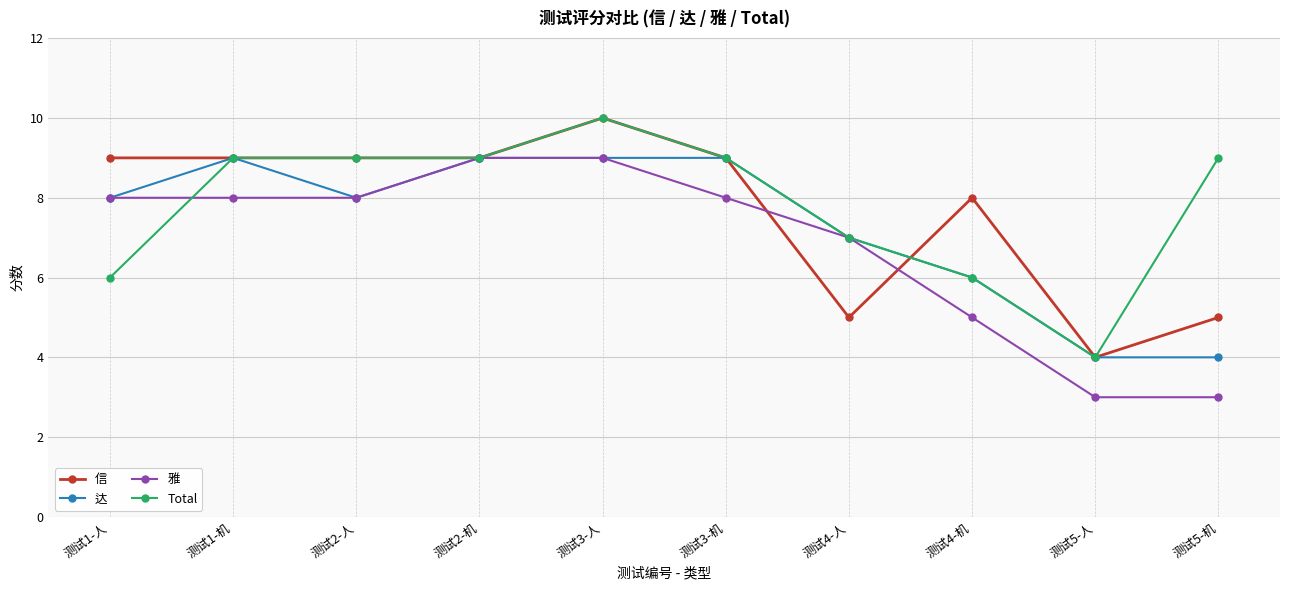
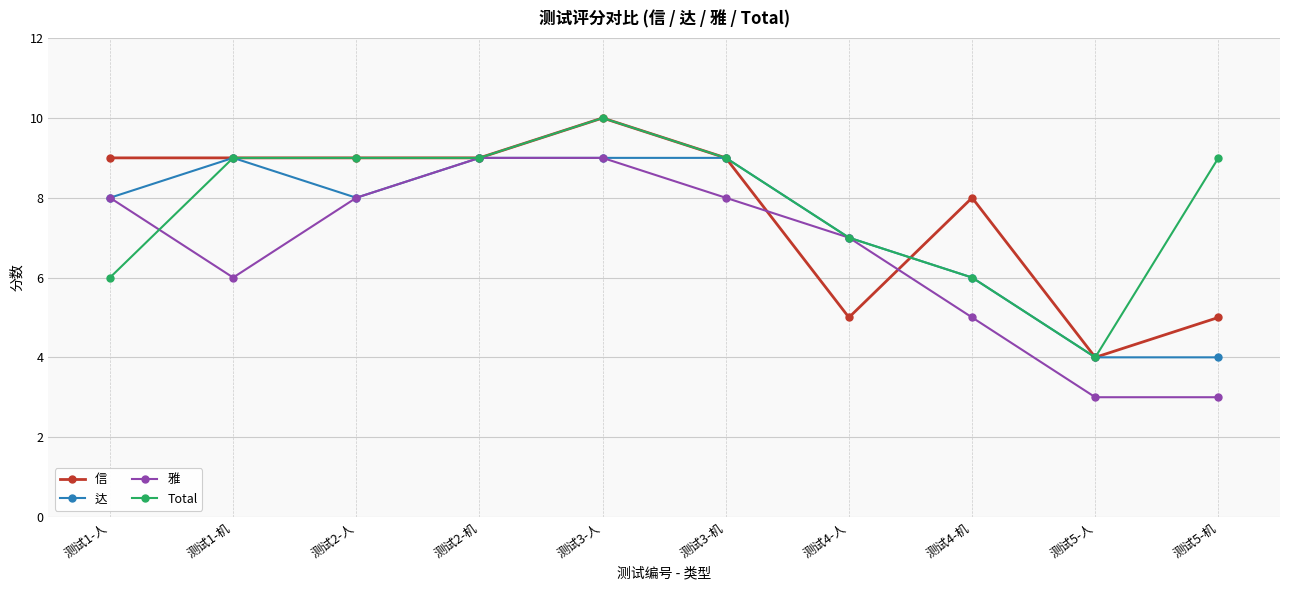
雅, 测试1-机: 8 -> 6
